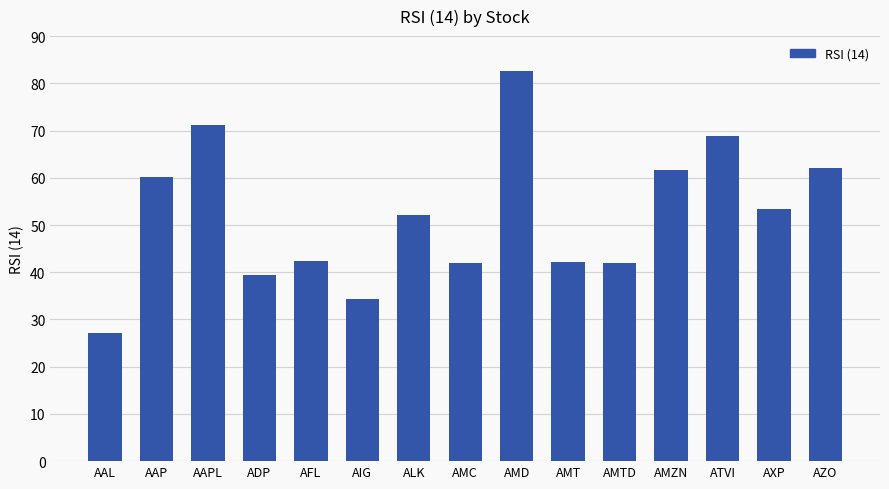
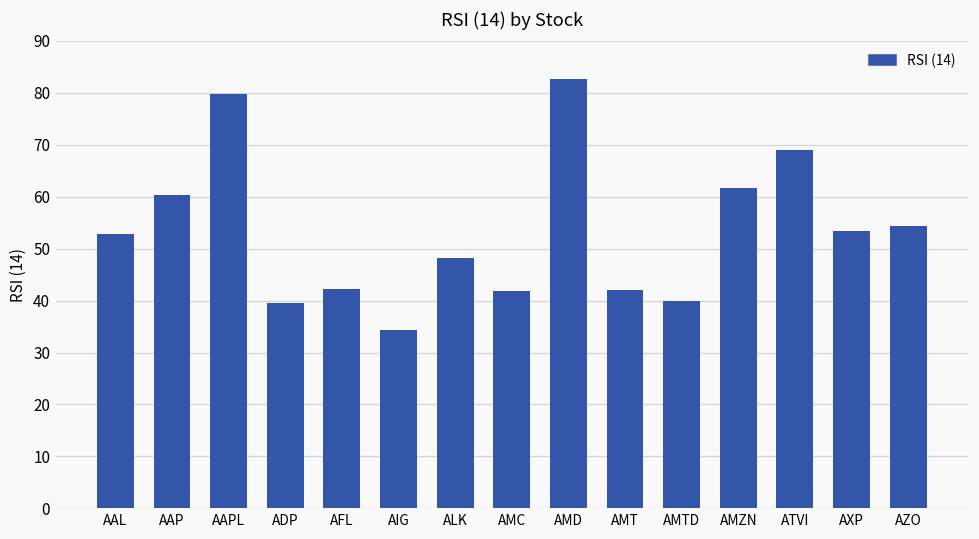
AAL: 27 -> 53
AAPL: 71 -> 80
ALK: 52 -> 48
AMTD: 42 -> 40
AZO: 62 -> 54
